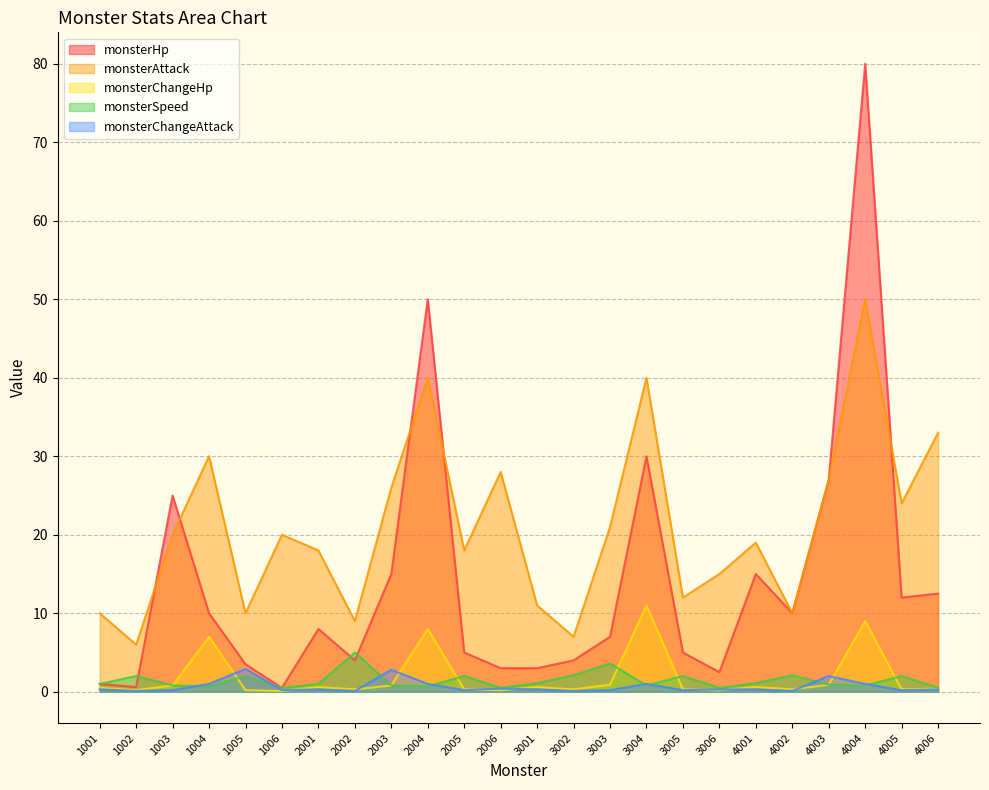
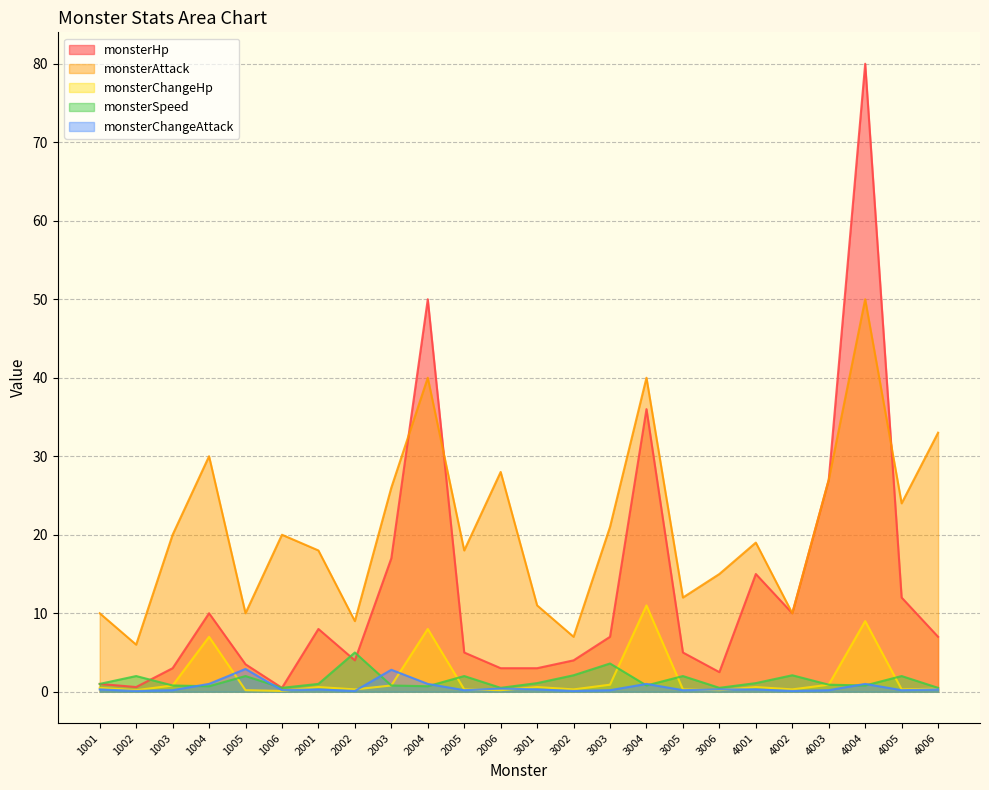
monsterHp, 1003: 25 -> 3
monsterHp, 2003: 15 -> 17
monsterHp, 3004: 30 -> 36
monsterChangeAttack, 4003: 2 -> 0
monsterHp, 4006: 13 -> 7
